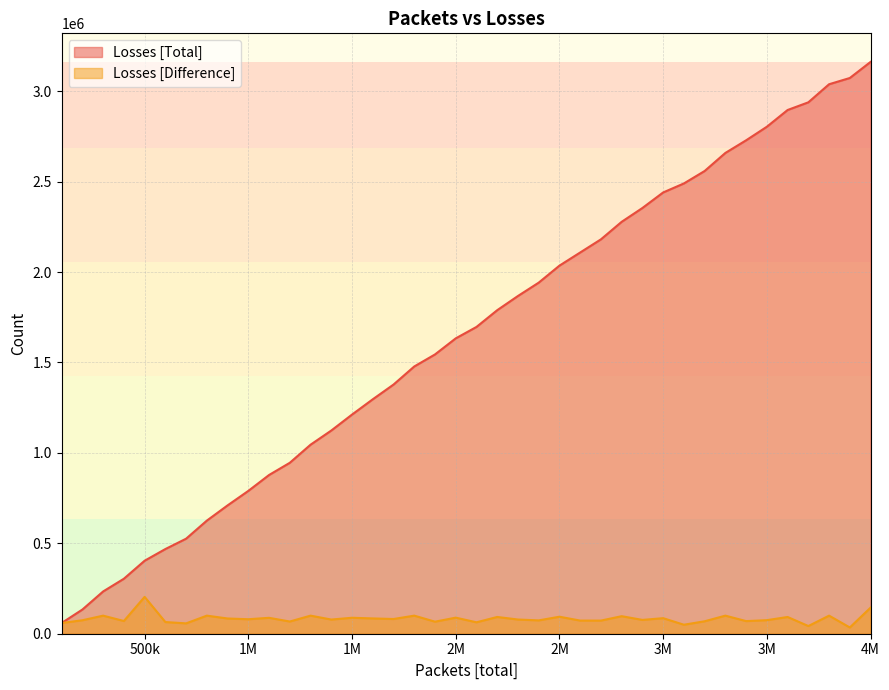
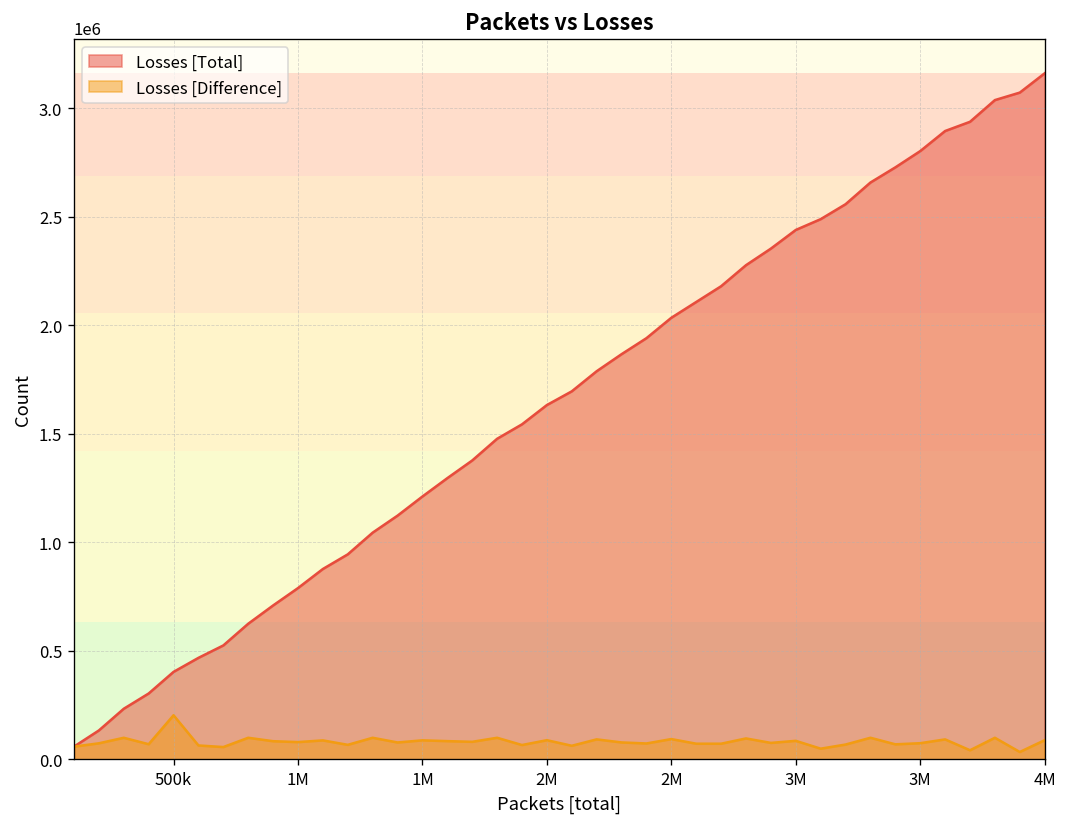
Losses [Difference], 4M: 140000 -> 90000
